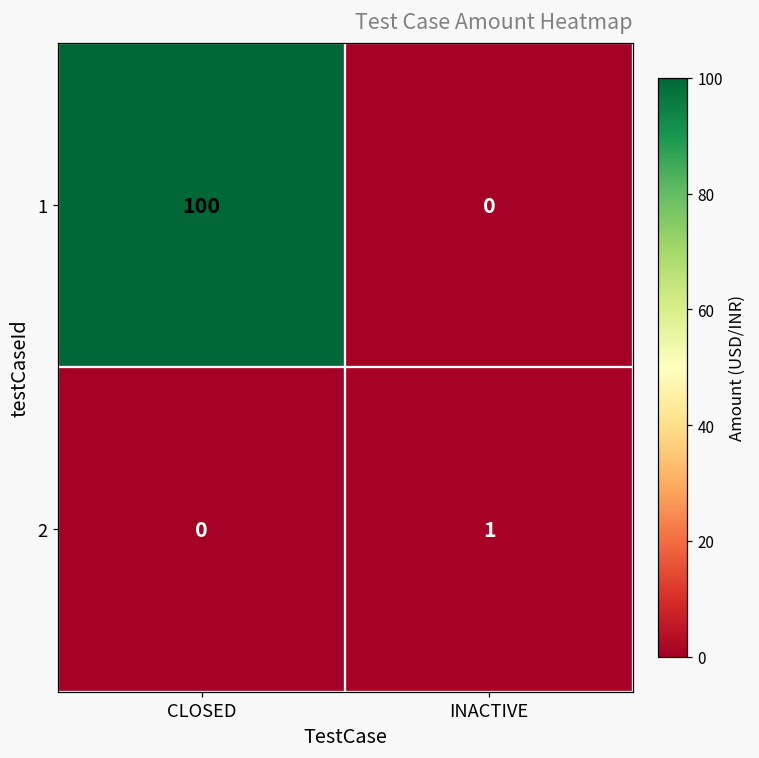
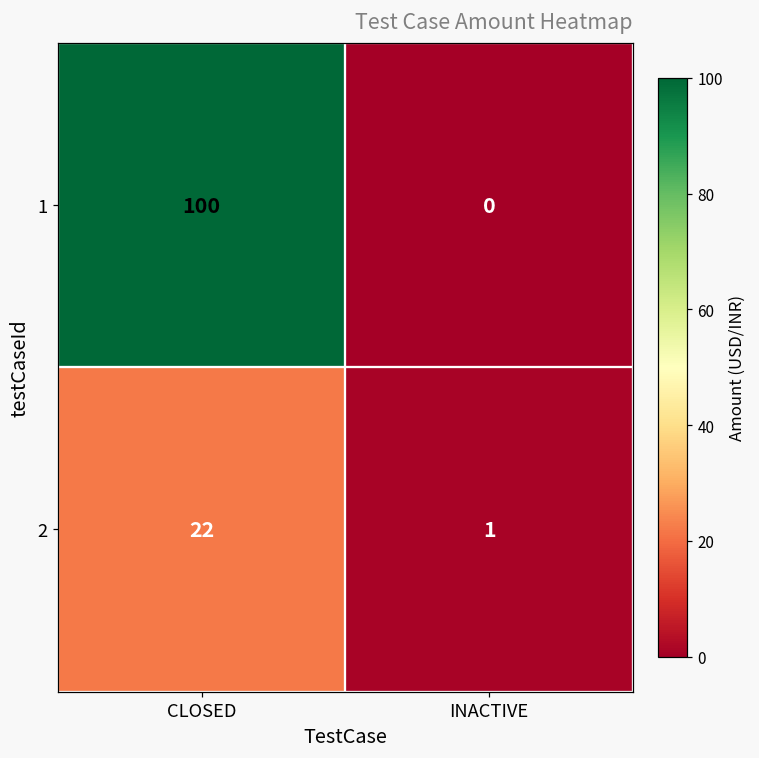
2, CLOSED: 0 -> 22
